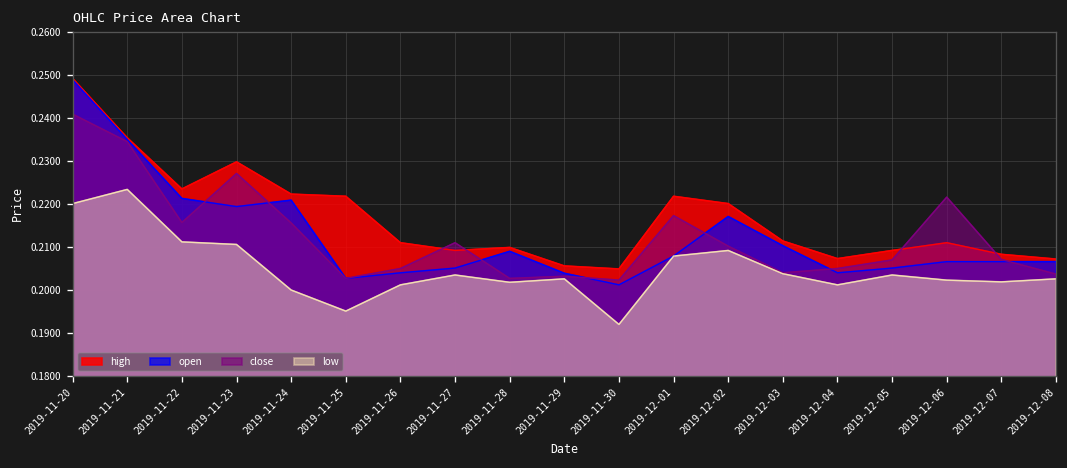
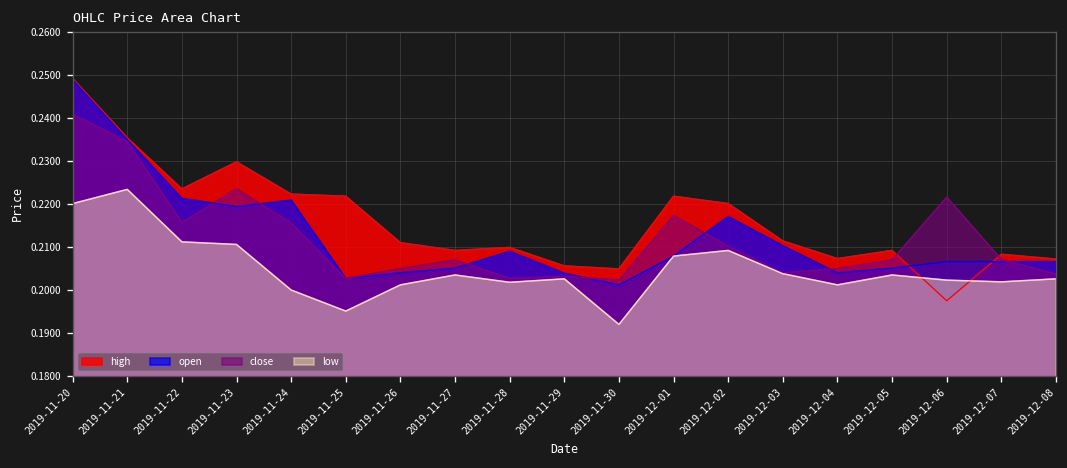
close, 2019-11-23: 0.227 -> 0.223
close, 2019-11-27: 0.211 -> 0.207
high, 2019-12-06: 0.211 -> 0.197
